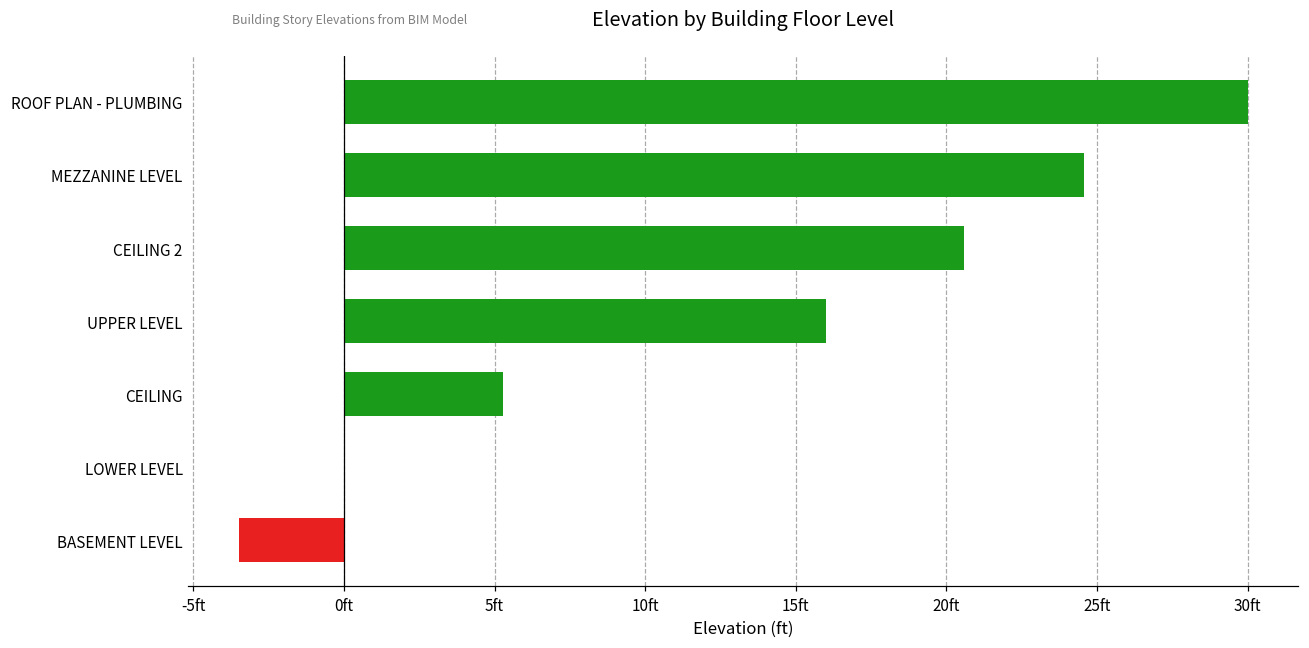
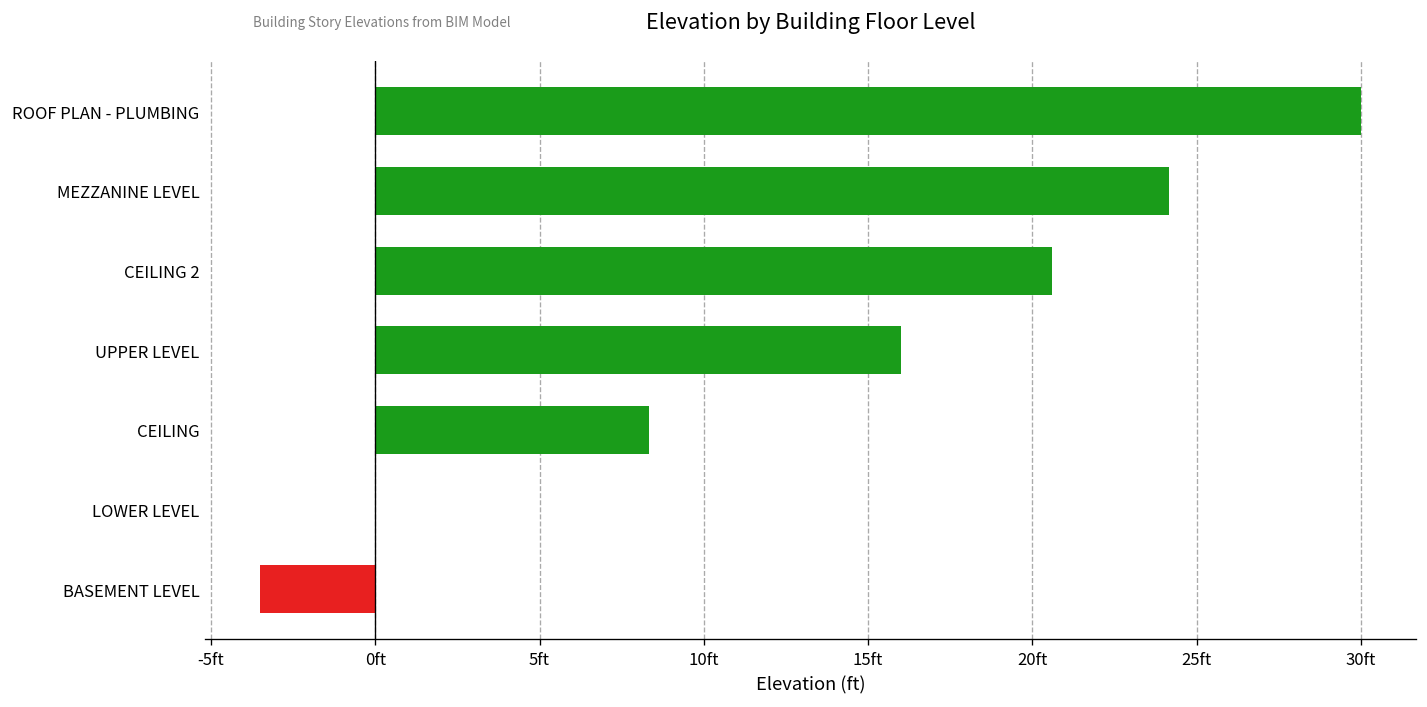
MEZZANINE LEVEL: 24.6ft -> 24.2ft
CEILING: 5.3ft -> 8.3ft
